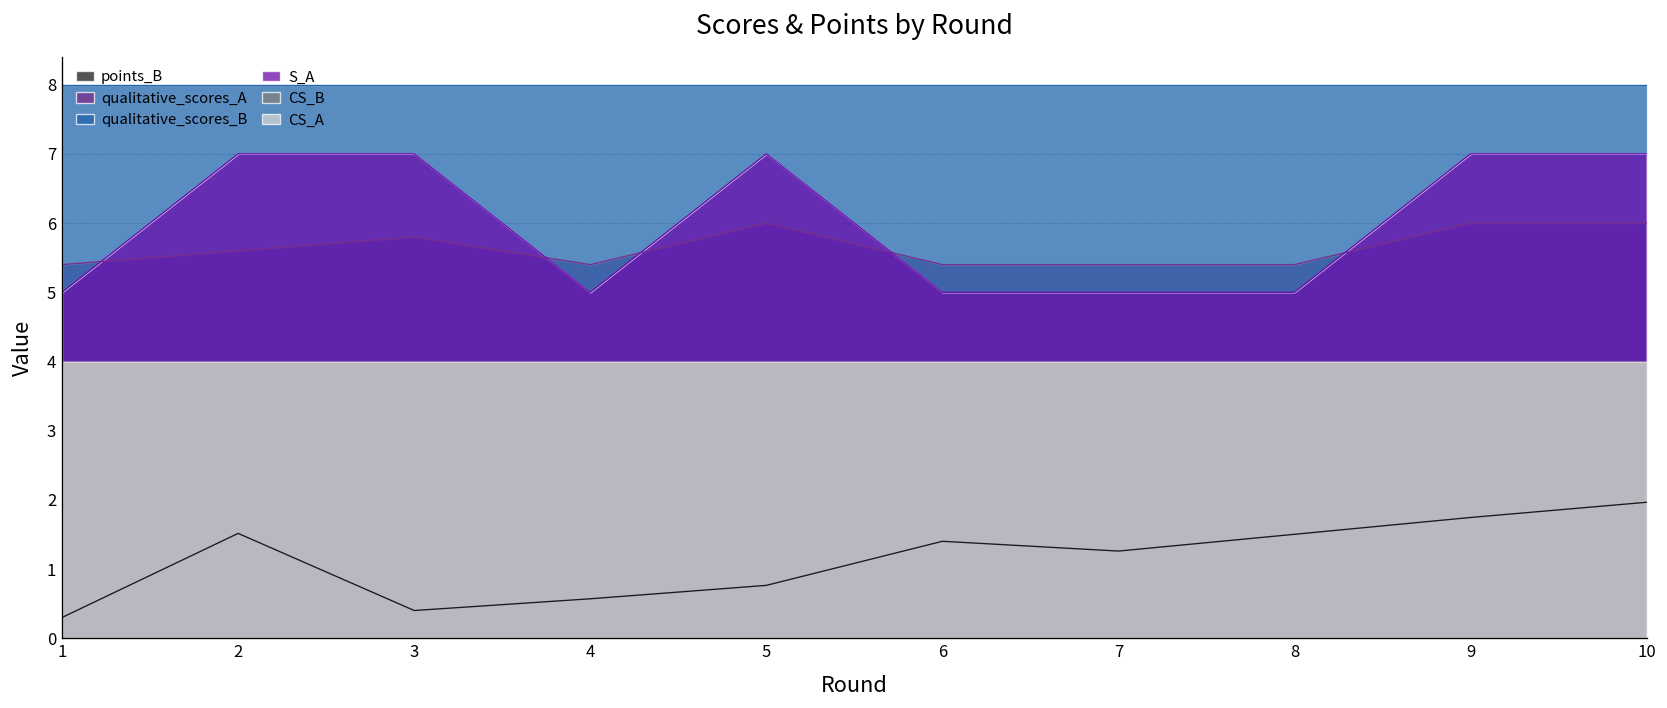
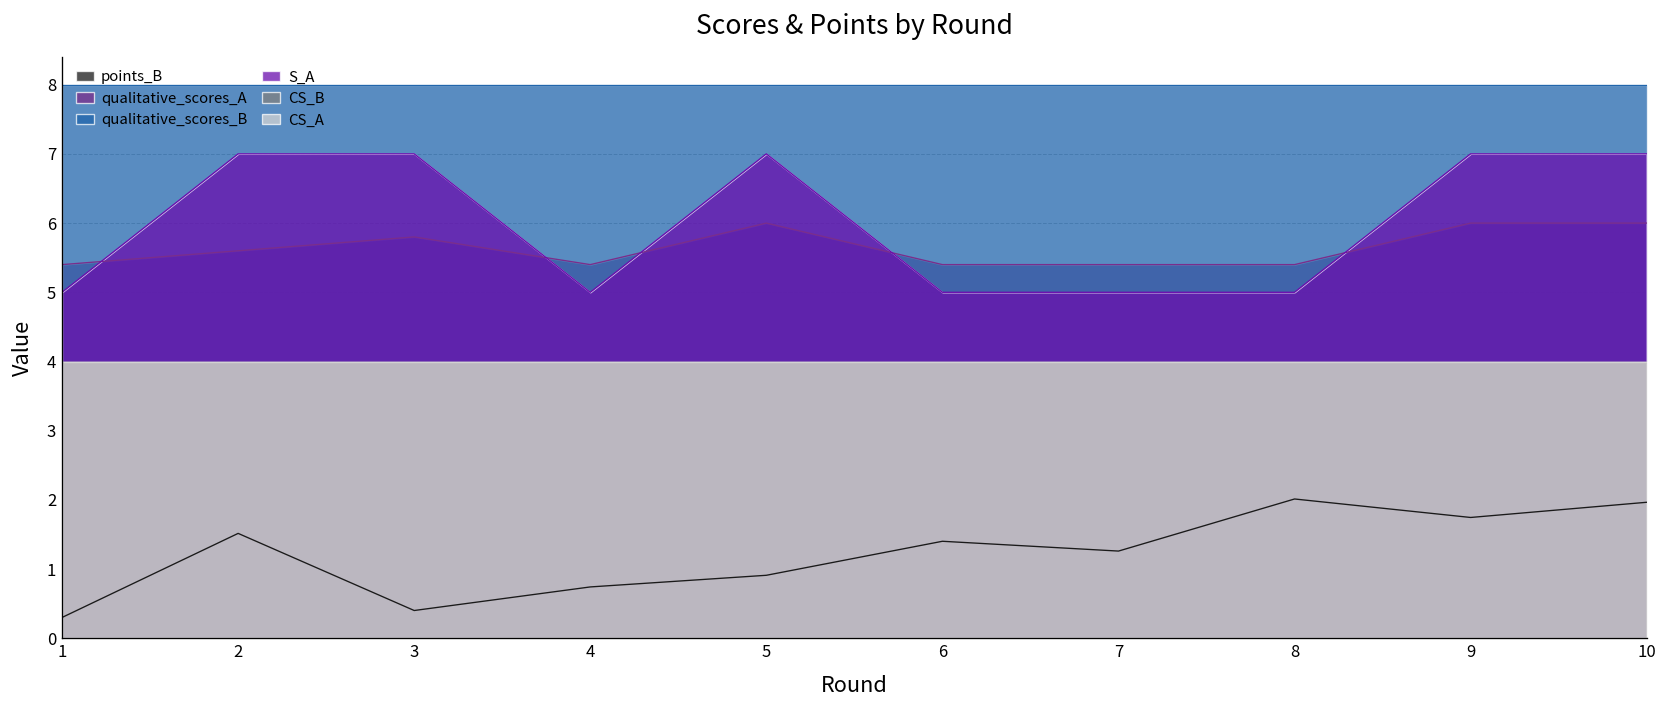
points_B, 4: 0.6 -> 0.7
points_B, 5: 0.8 -> 0.9
points_B, 8: 1.5 -> 2.0
